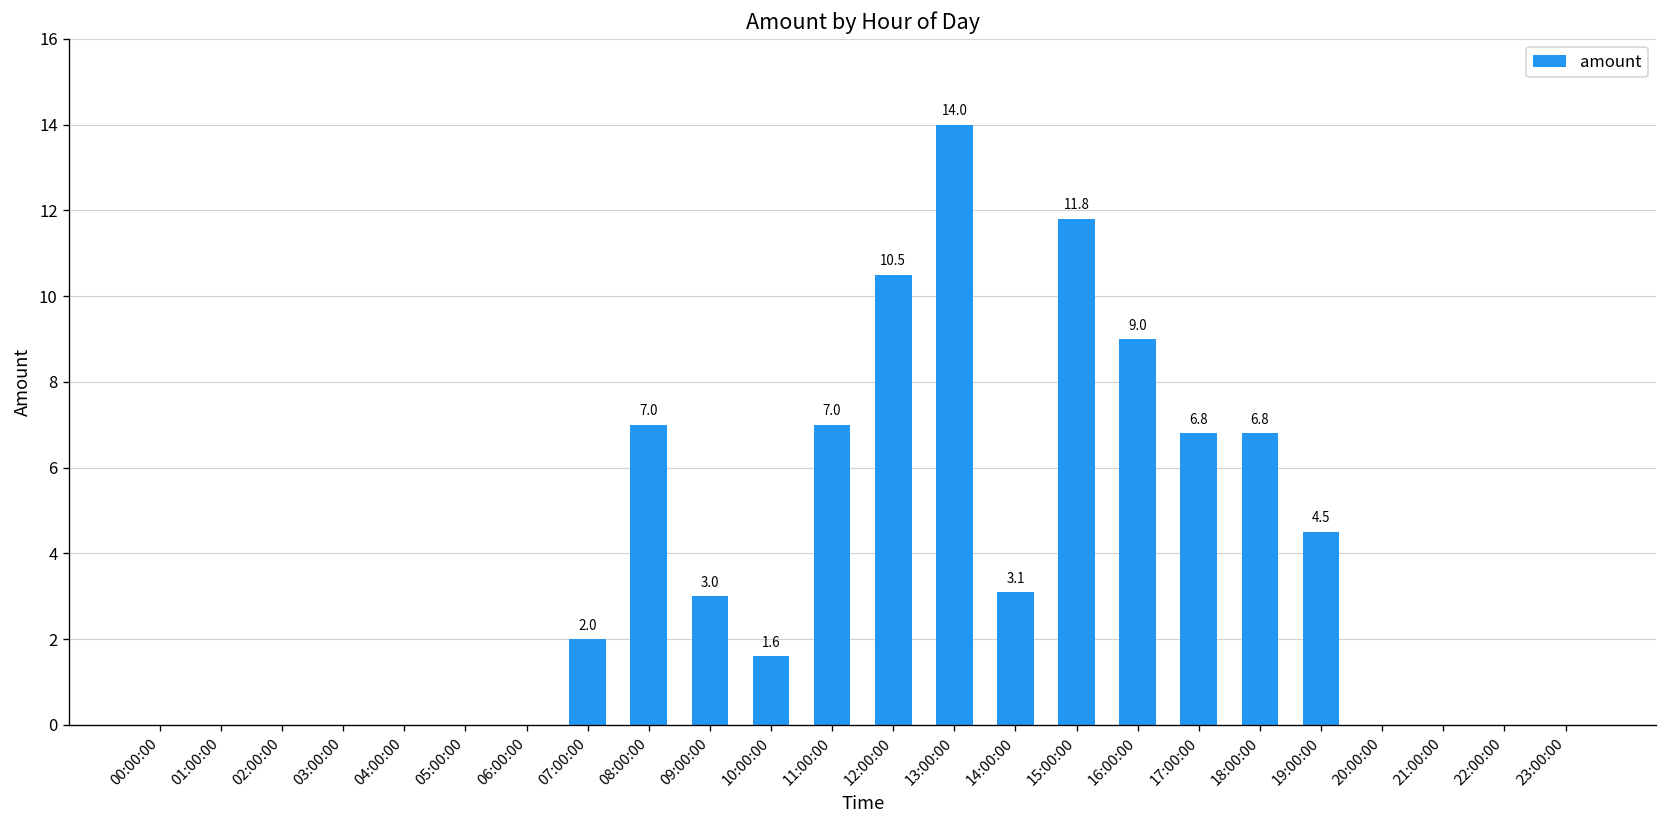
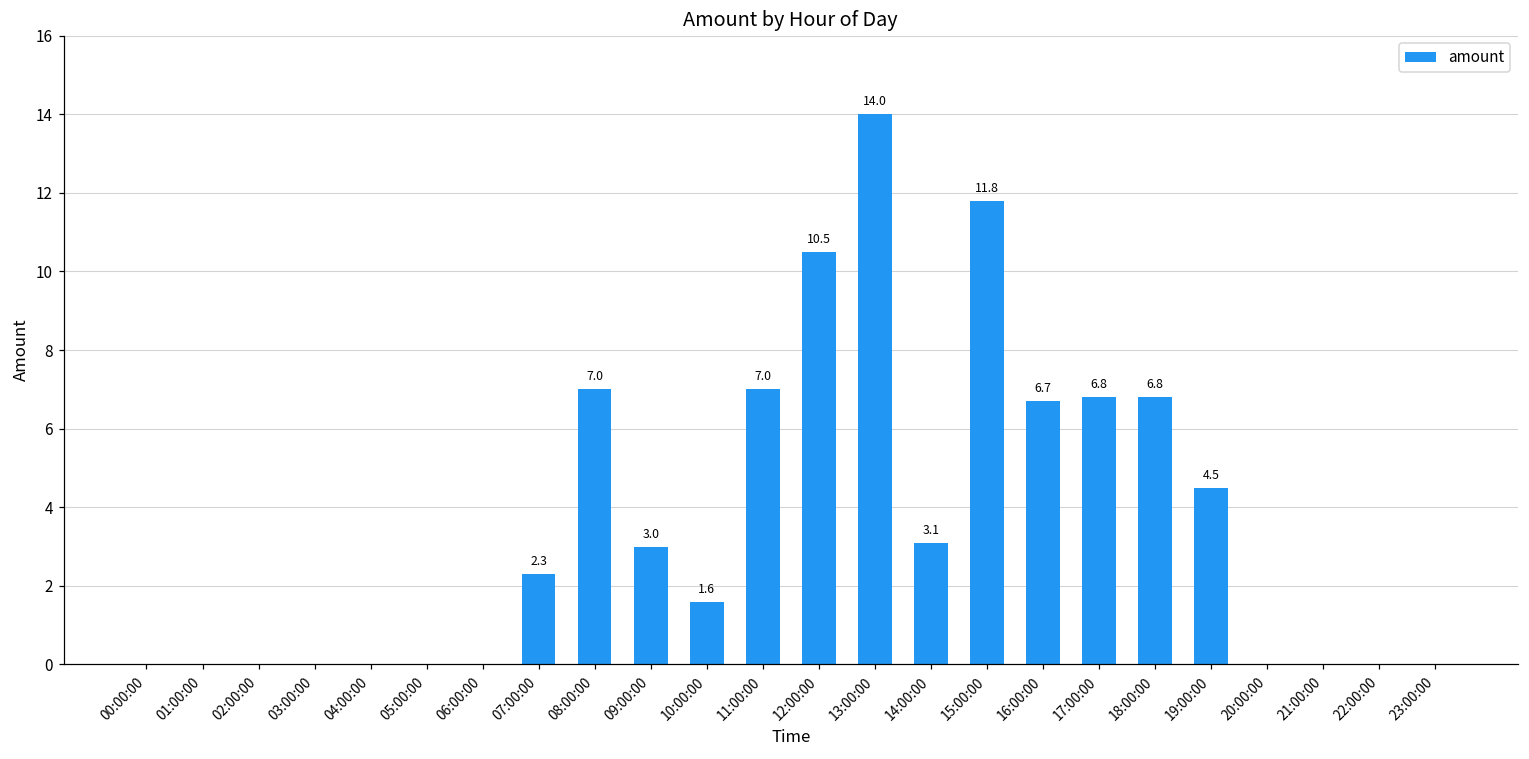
07:00:00: 2.0 -> 2.3
16:00:00: 9.0 -> 6.7
